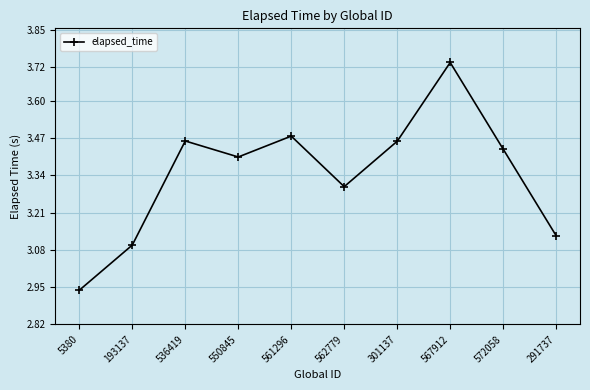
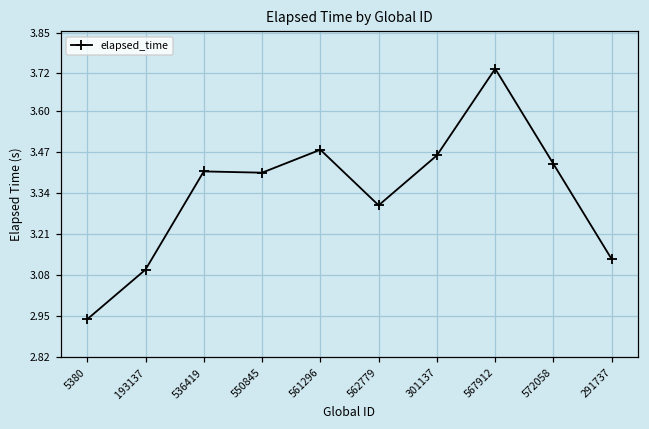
536419: 3.46 -> 3.41
